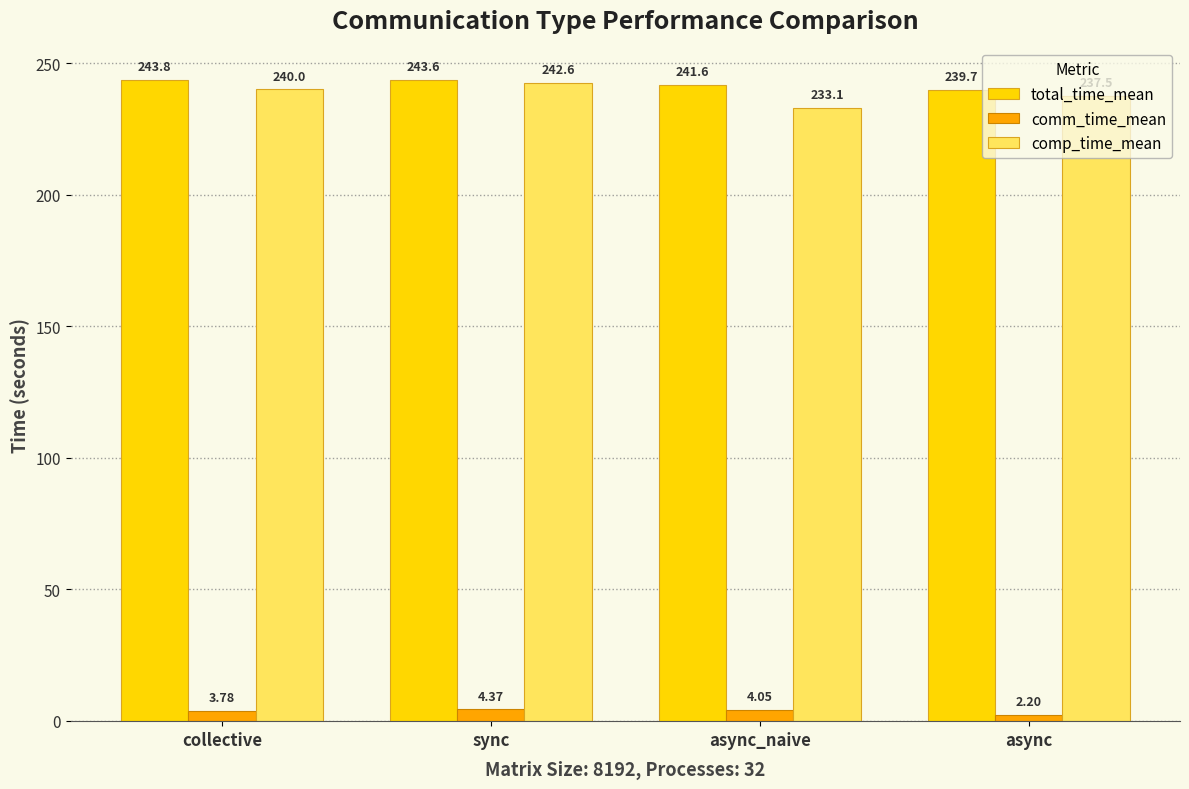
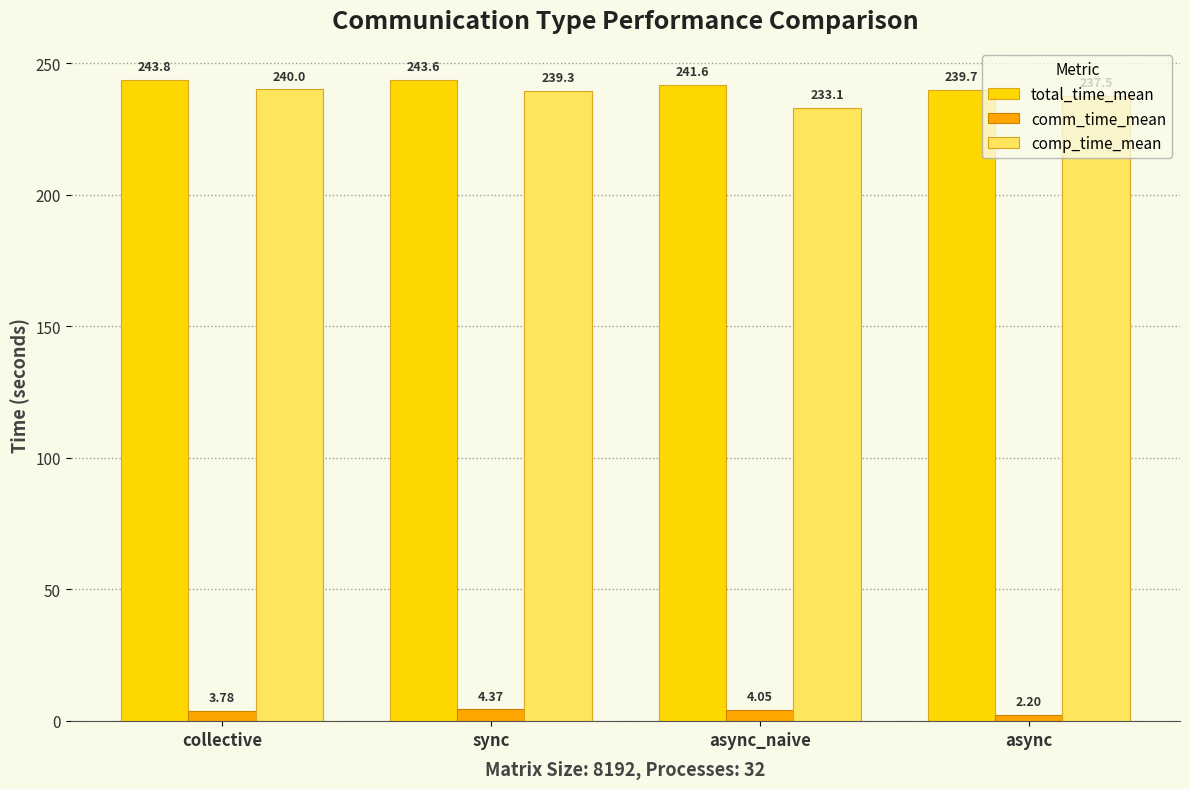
comp_time_mean, sync: 242.6 -> 239.3
